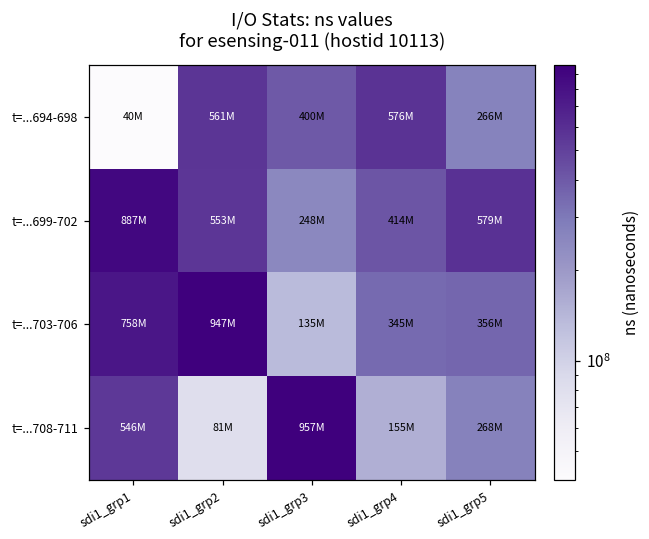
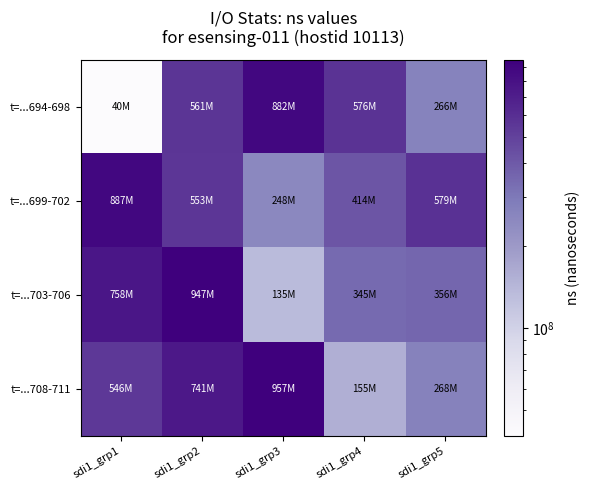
t=...694-698, sdi1_grp3: 400M -> 882M
t=...708-711, sdi1_grp2: 81M -> 741M
